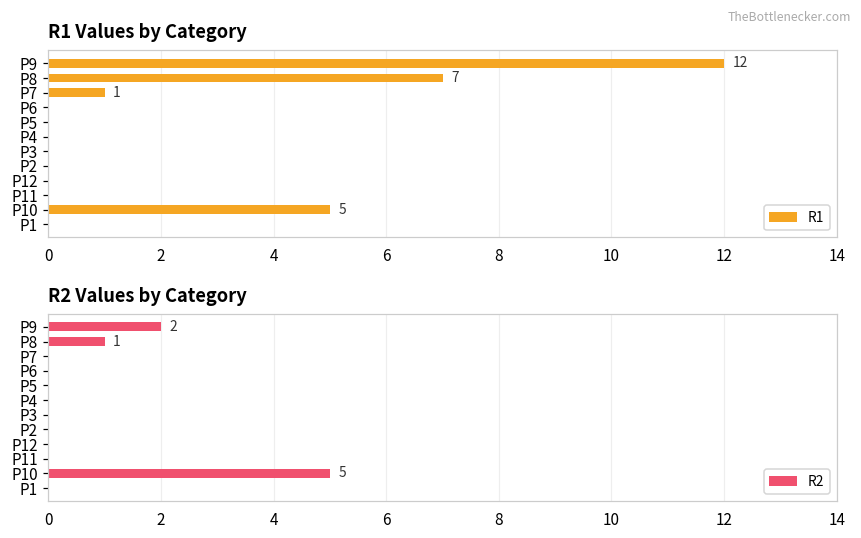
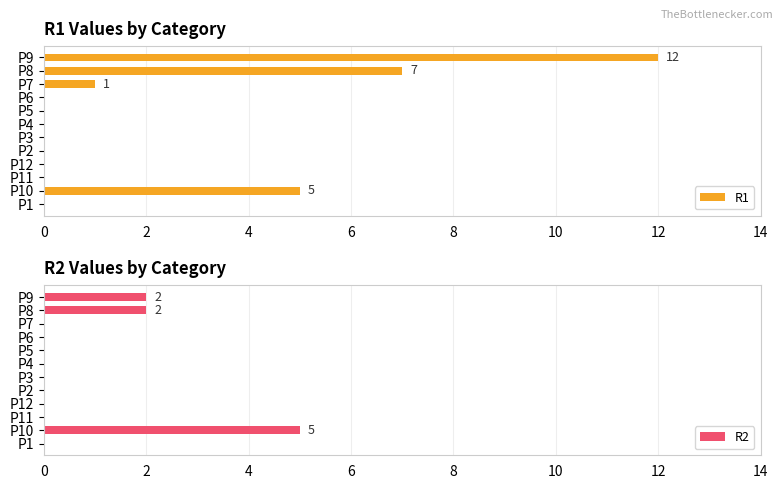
R2 Values by Category, P8: 1 -> 2
